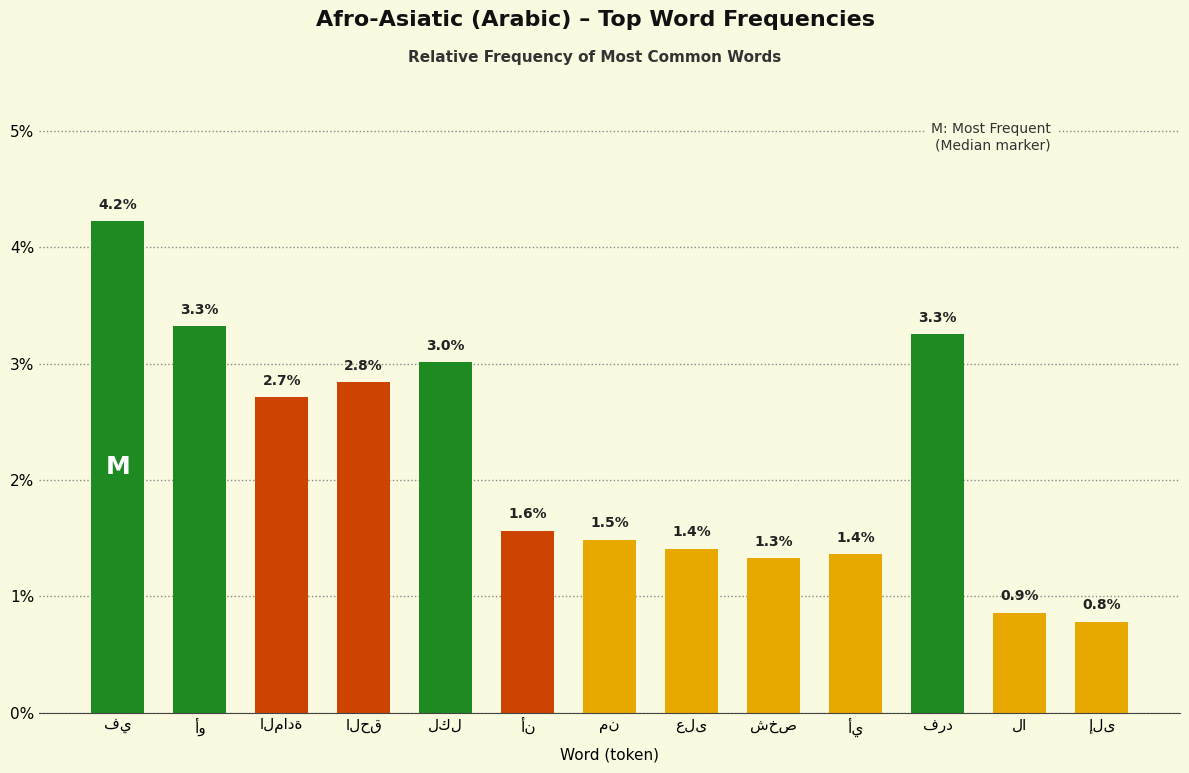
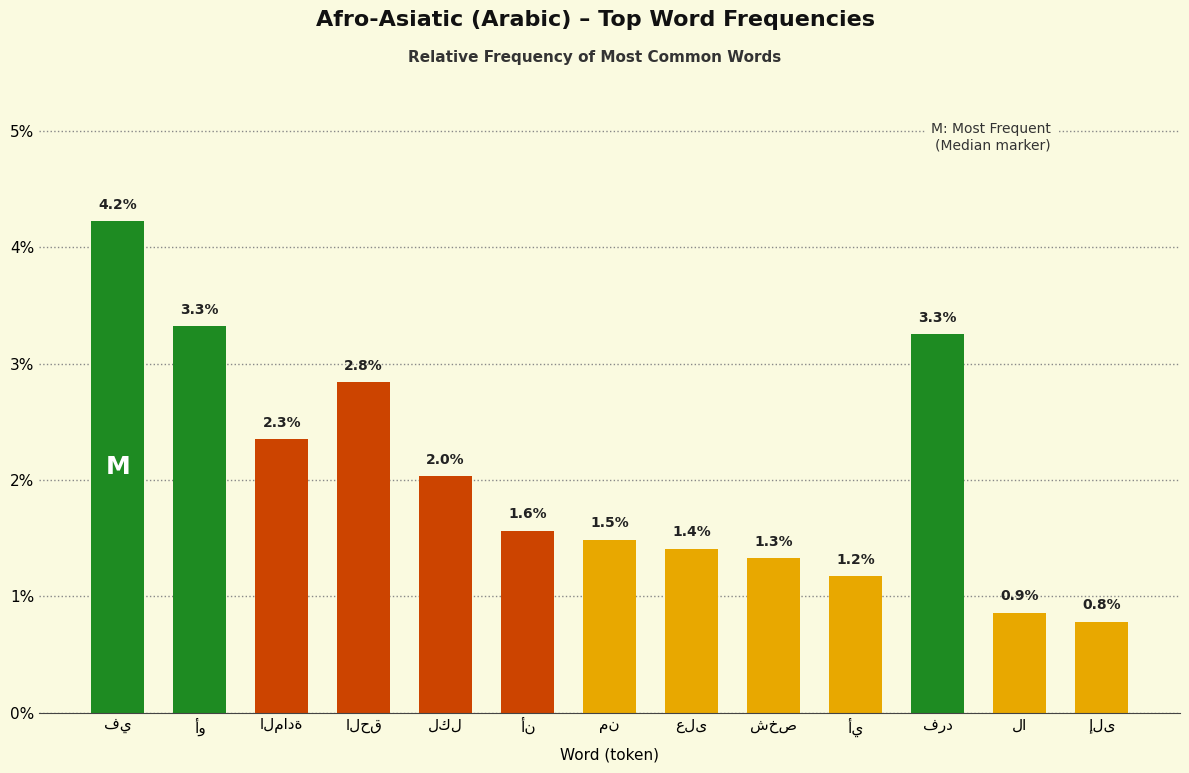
المادة: 2.7% -> 2.3%
لكل: 3.0% -> 2.0%
أي: 1.4% -> 1.2%
